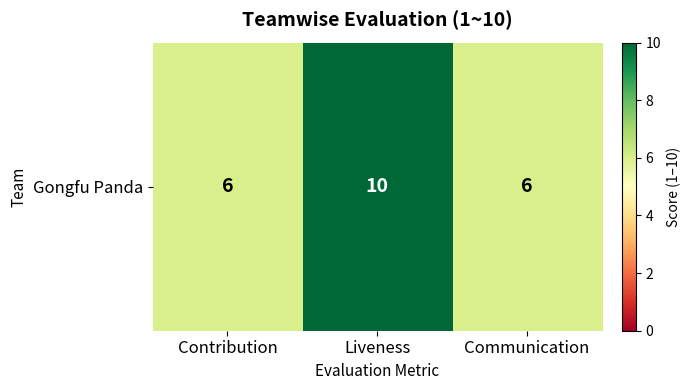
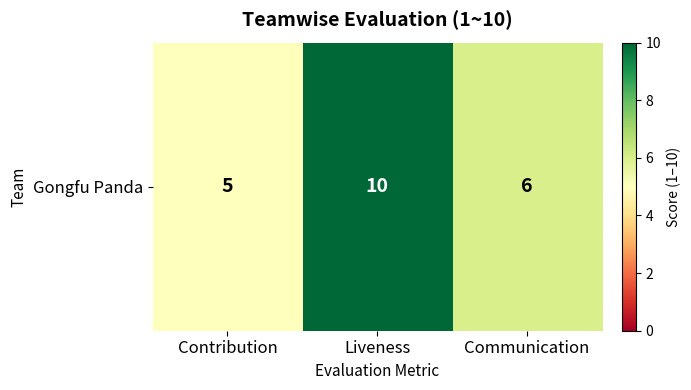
Gongfu Panda, Contribution: 6 -> 5
